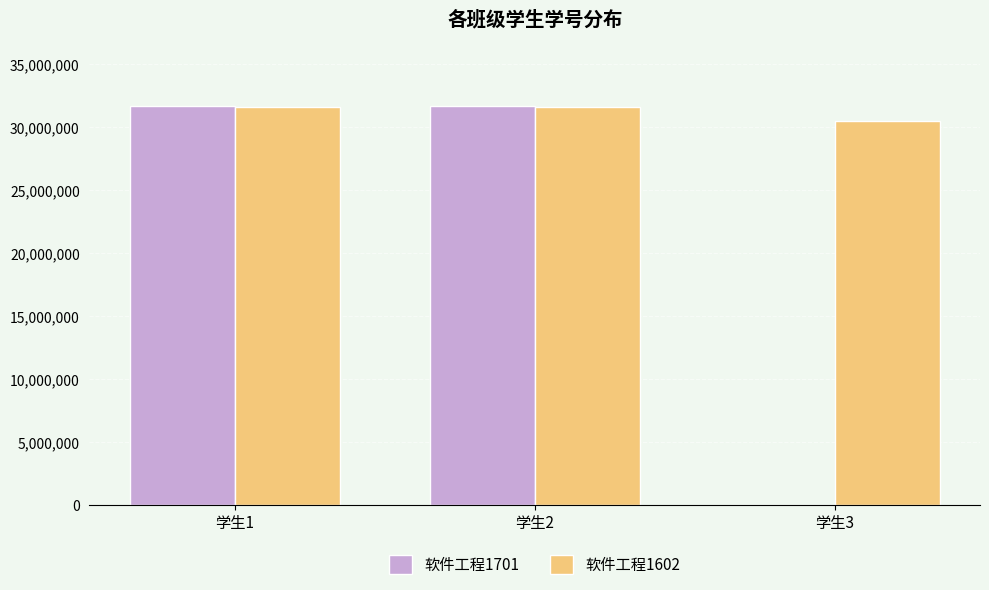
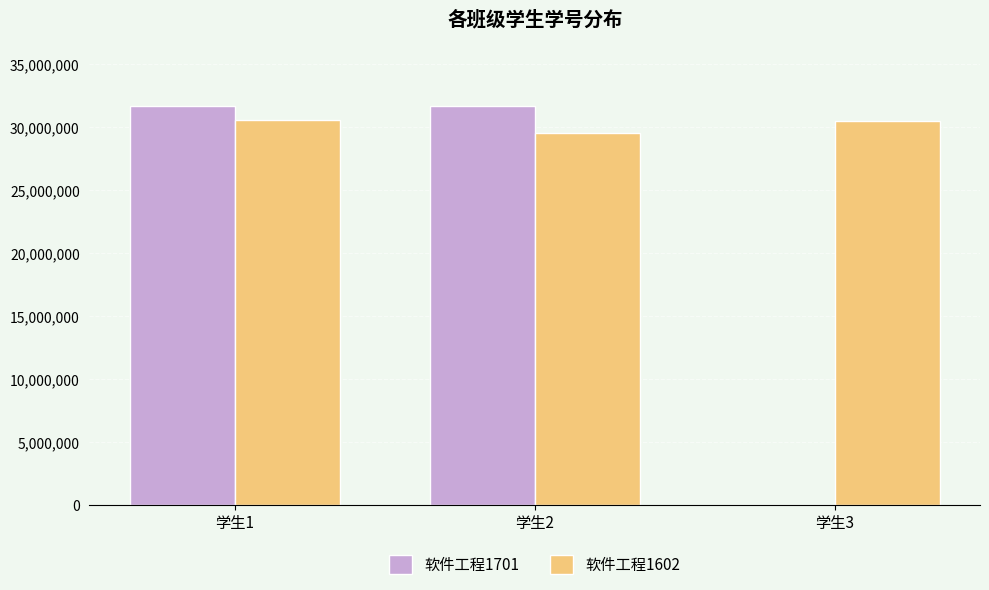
软件工程1602, 学生1: 31,600,000 -> 30,600,000
软件工程1602, 学生2: 31,600,000 -> 29,500,000
